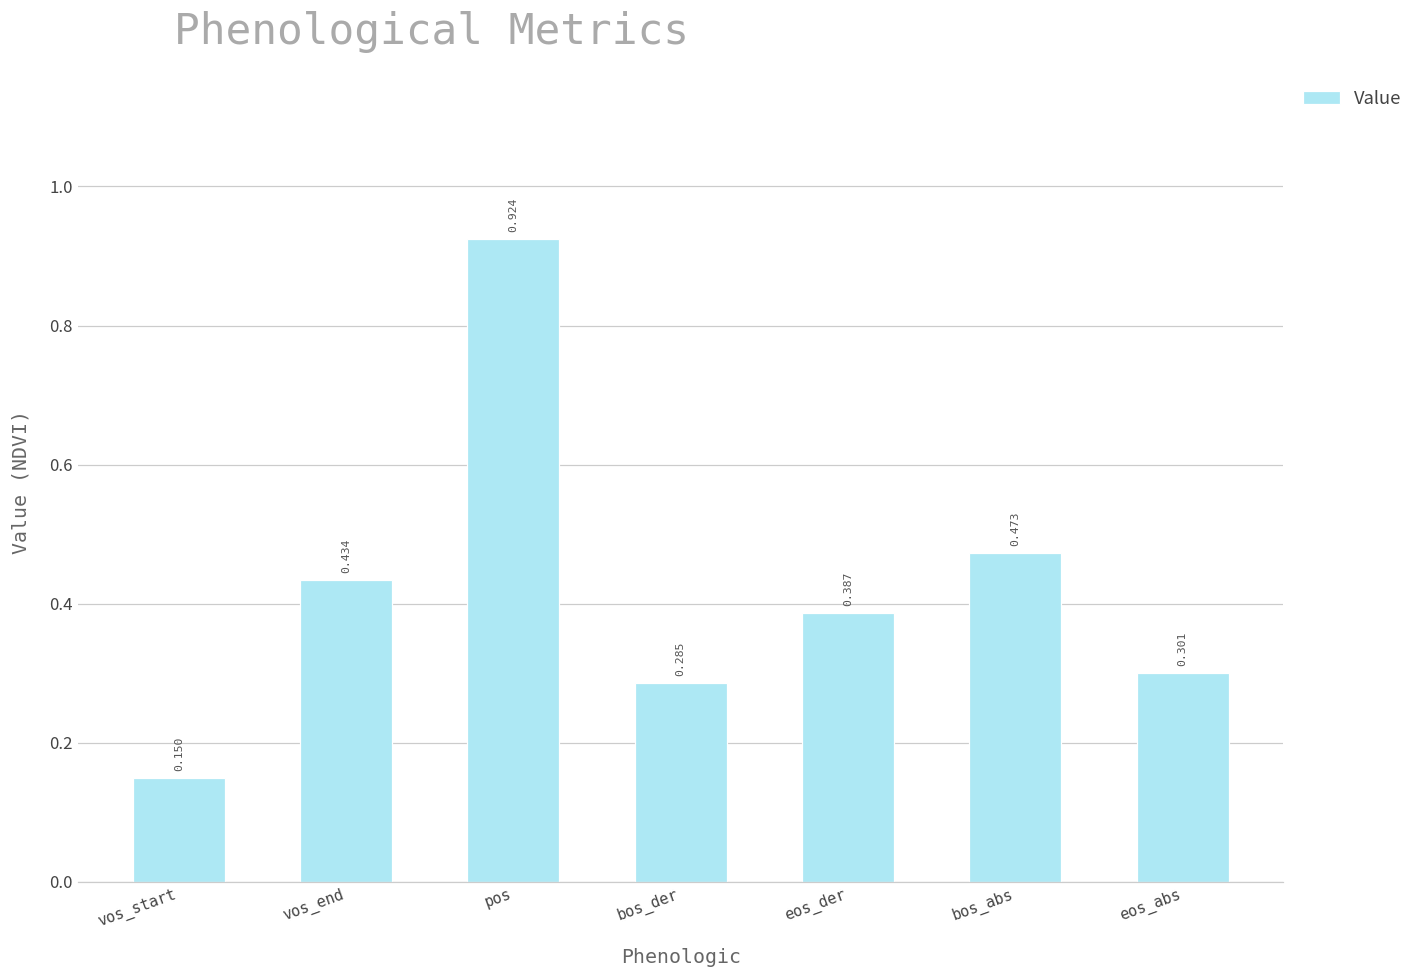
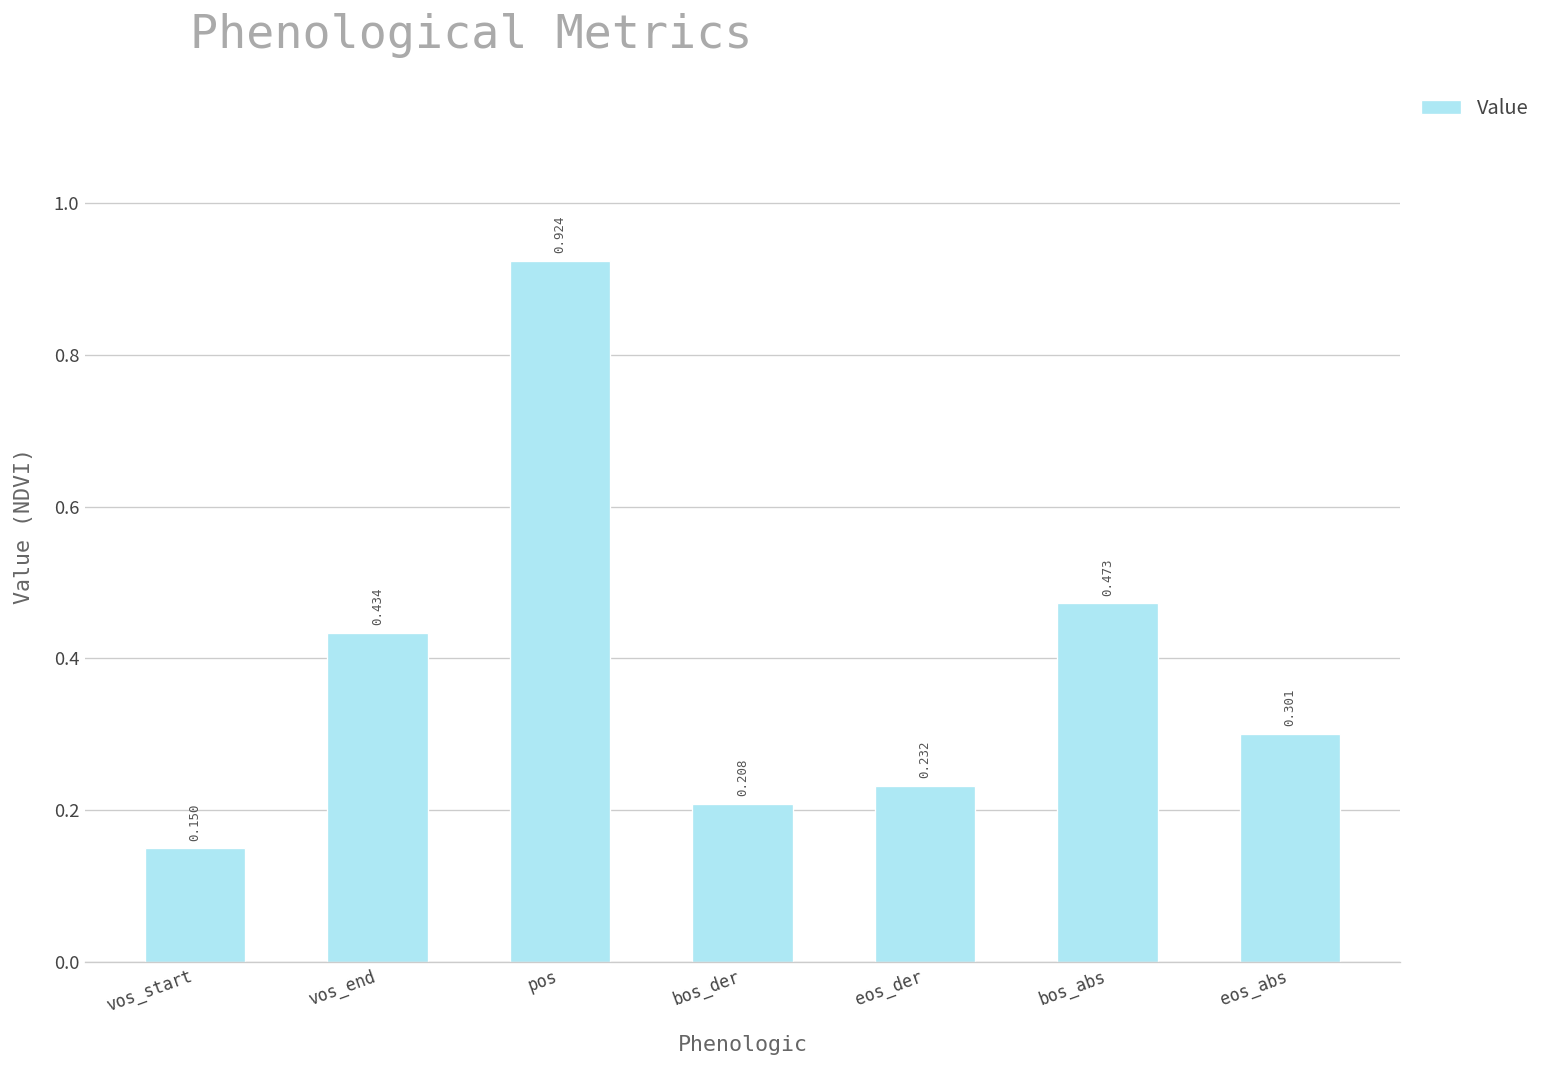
bos_der: 0.285 -> 0.208
eos_der: 0.387 -> 0.232
